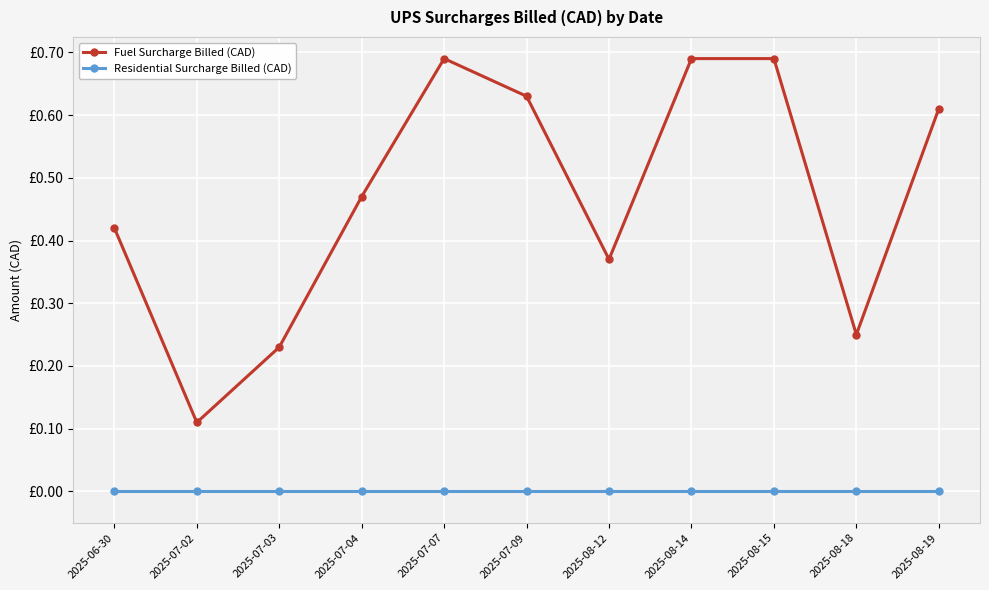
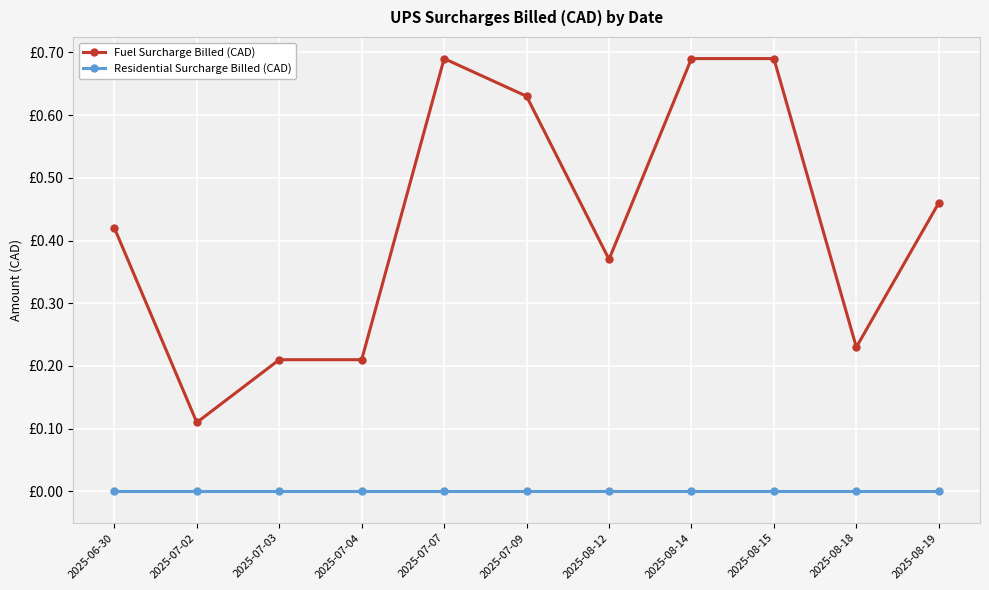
Fuel Surcharge Billed (CAD), 2025-07-03: £0.23 -> £0.21
Fuel Surcharge Billed (CAD), 2025-07-04: £0.47 -> £0.21
Fuel Surcharge Billed (CAD), 2025-08-18: £0.25 -> £0.23
Fuel Surcharge Billed (CAD), 2025-08-19: £0.61 -> £0.46
